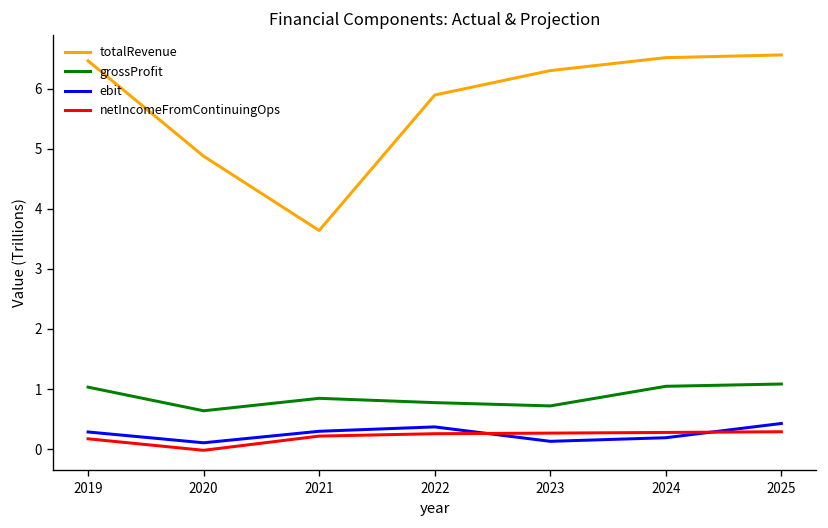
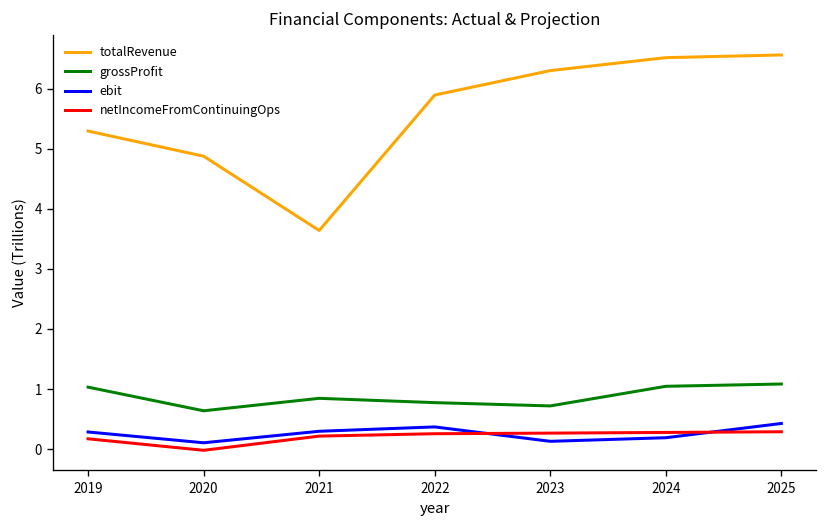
totalRevenue, 2019: 6.5 -> 5.3
